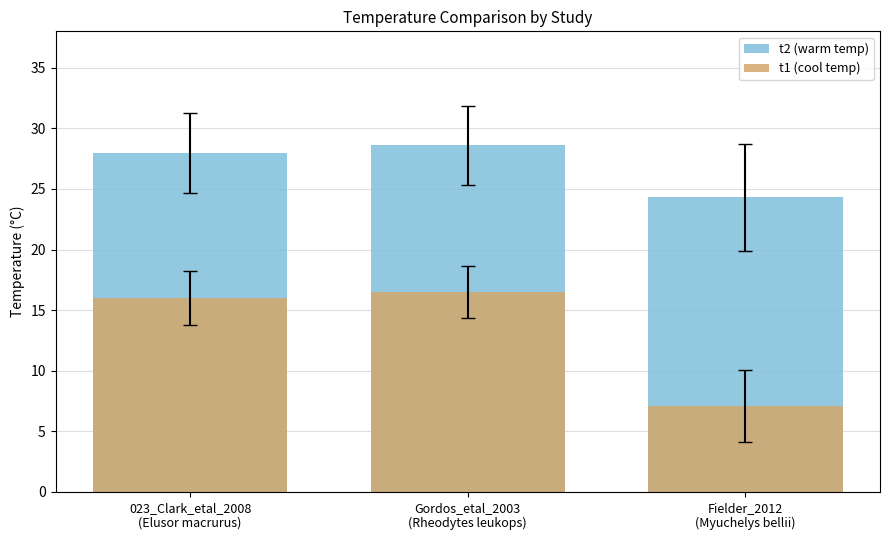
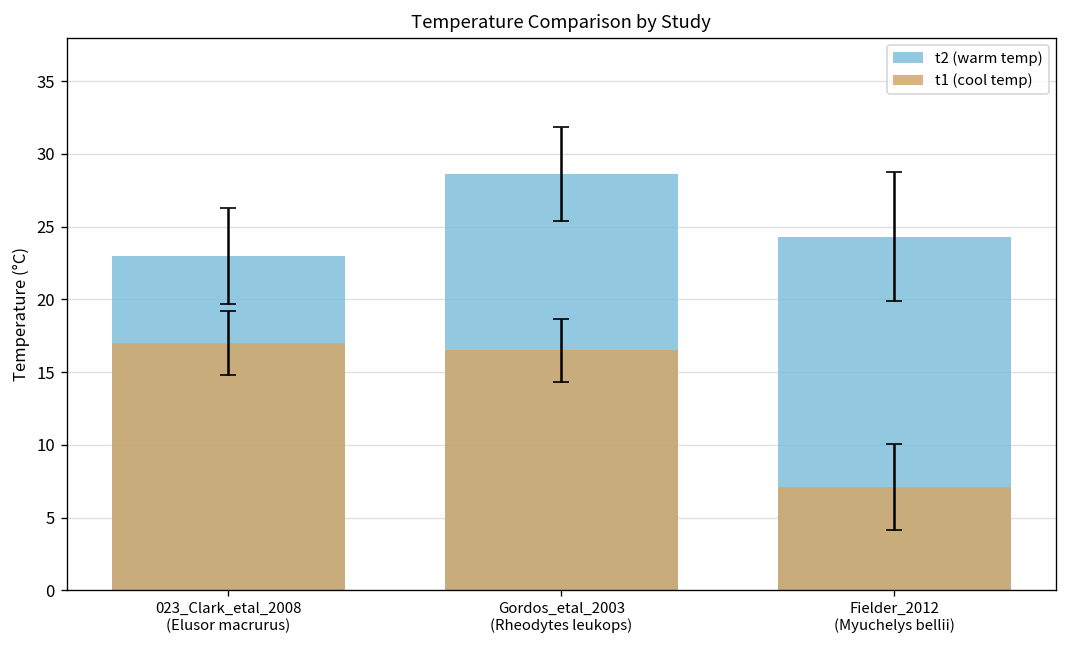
t2 (warm temp), 023_Clark_etal_2008 (Elusor macrurus): 28 -> 23
t1 (cool temp), 023_Clark_etal_2008 (Elusor macrurus): 16 -> 17
